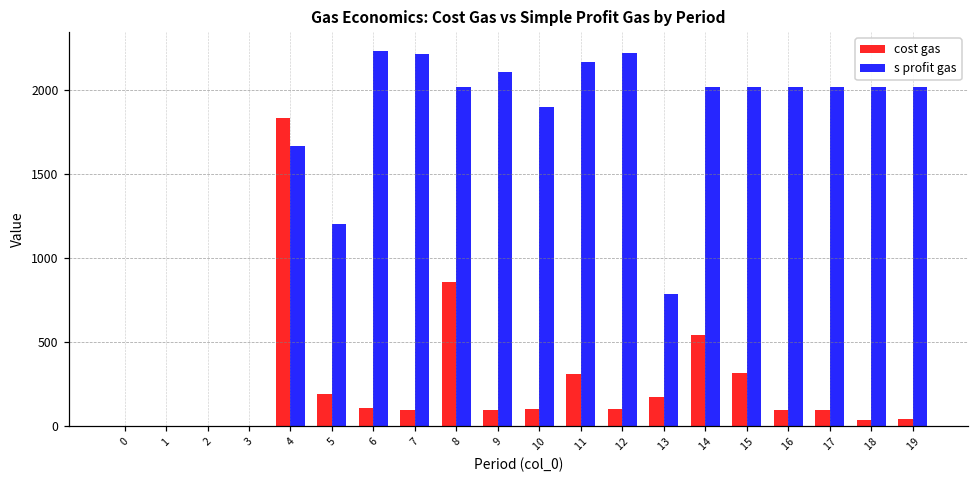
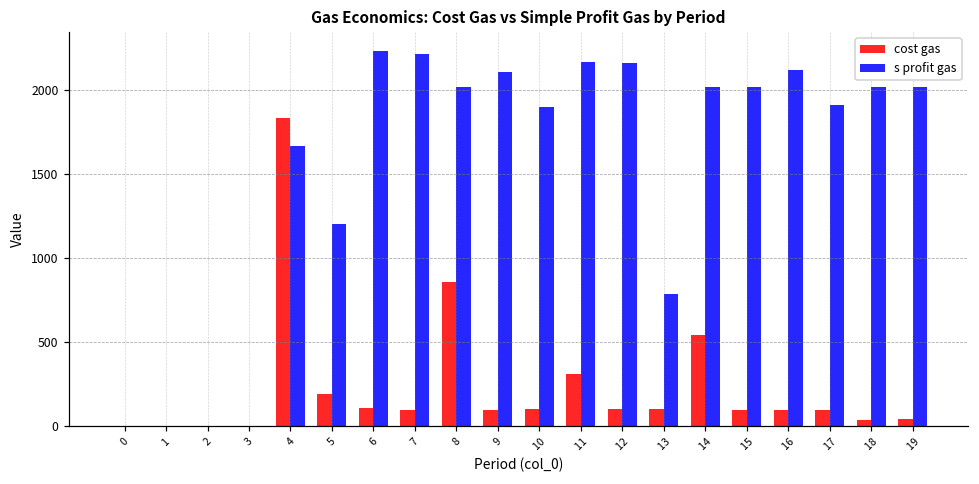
s profit gas, 12: 2220 -> 2160
cost gas, 13: 170 -> 100
cost gas, 15: 320 -> 90
s profit gas, 16: 2020 -> 2120
s profit gas, 17: 2020 -> 1910
